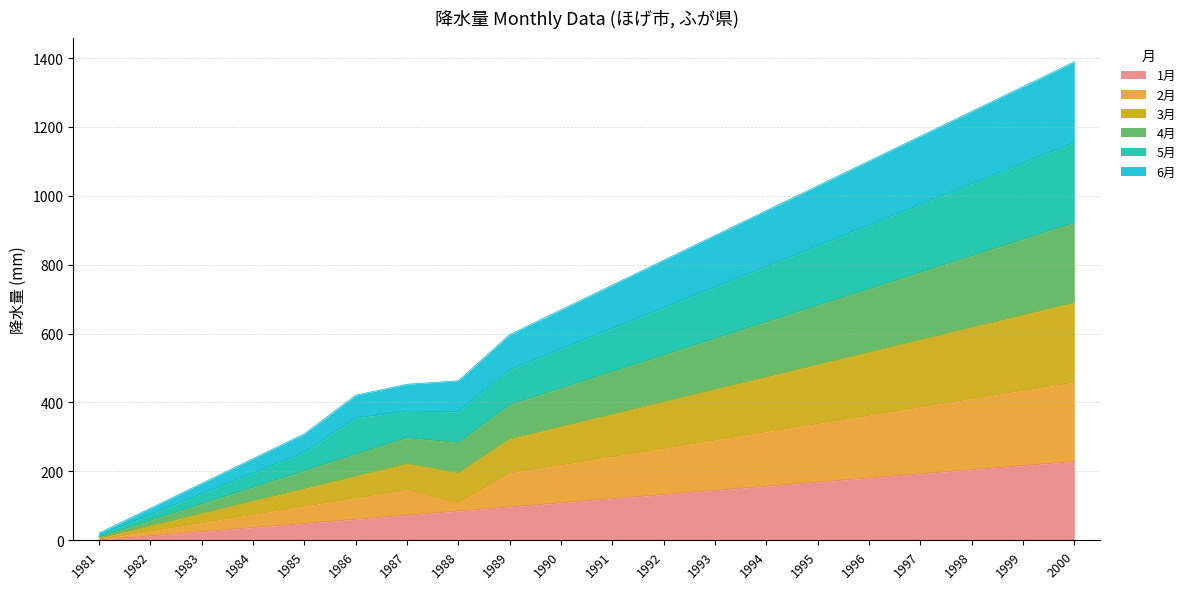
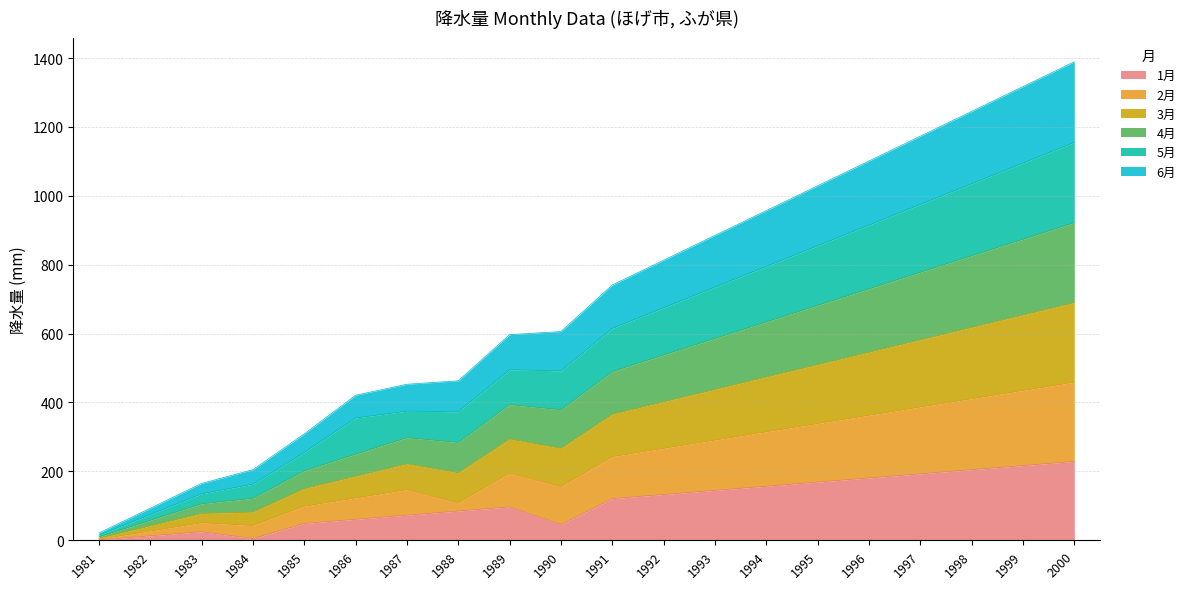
1月, 1984: 40 -> 10
1月, 1990: 110 -> 50
